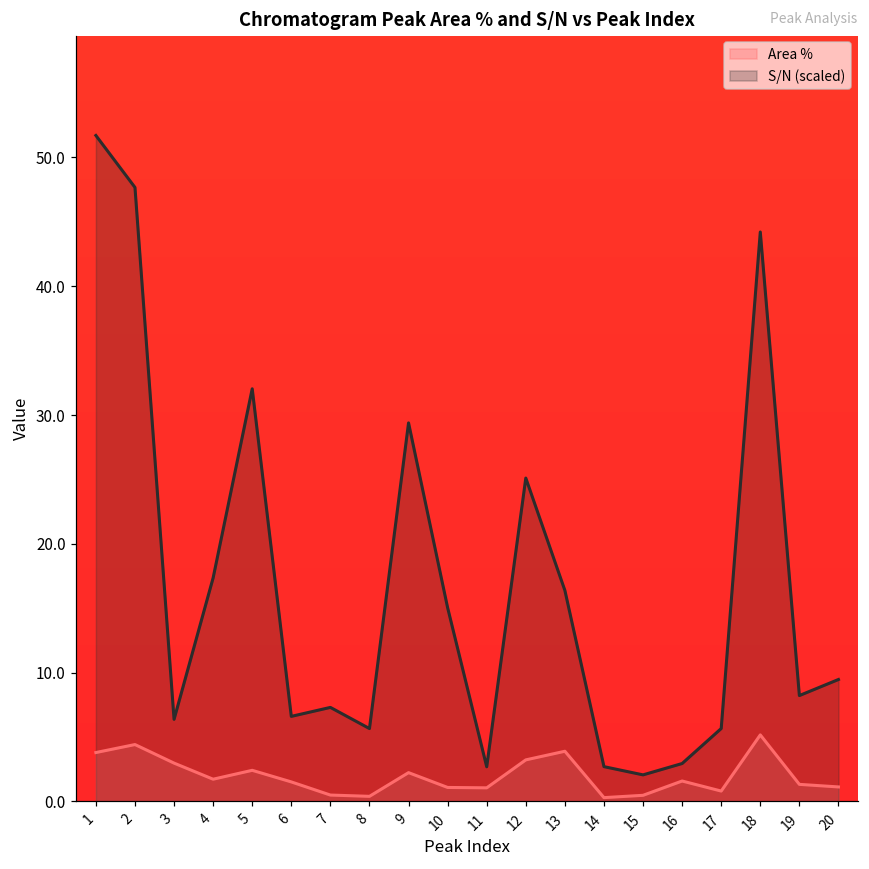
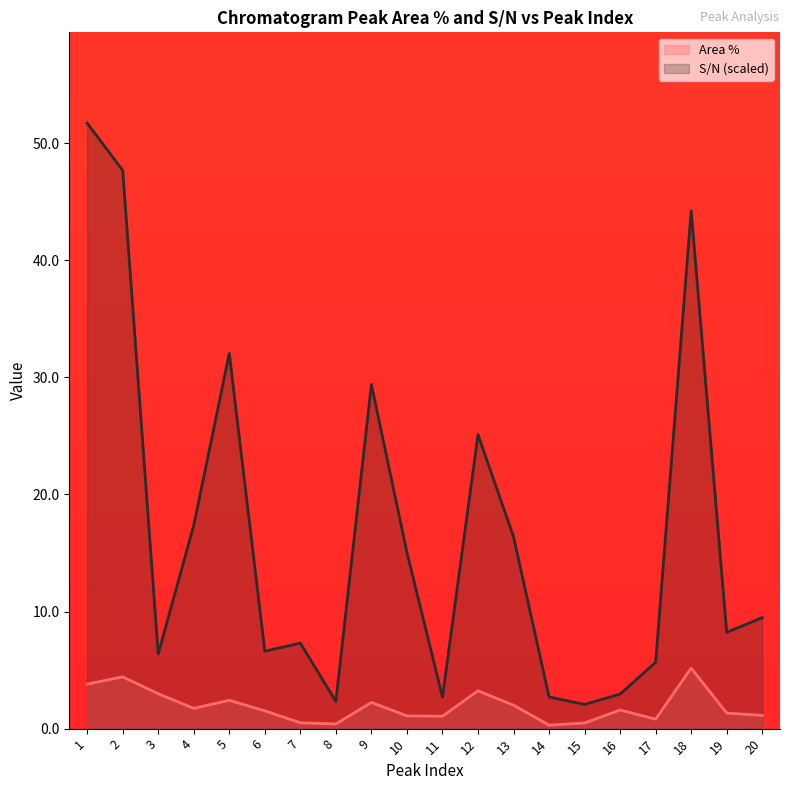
S/N (scaled), 8: 5.7 -> 2.3
Area %, 13: 3.9 -> 2.0
